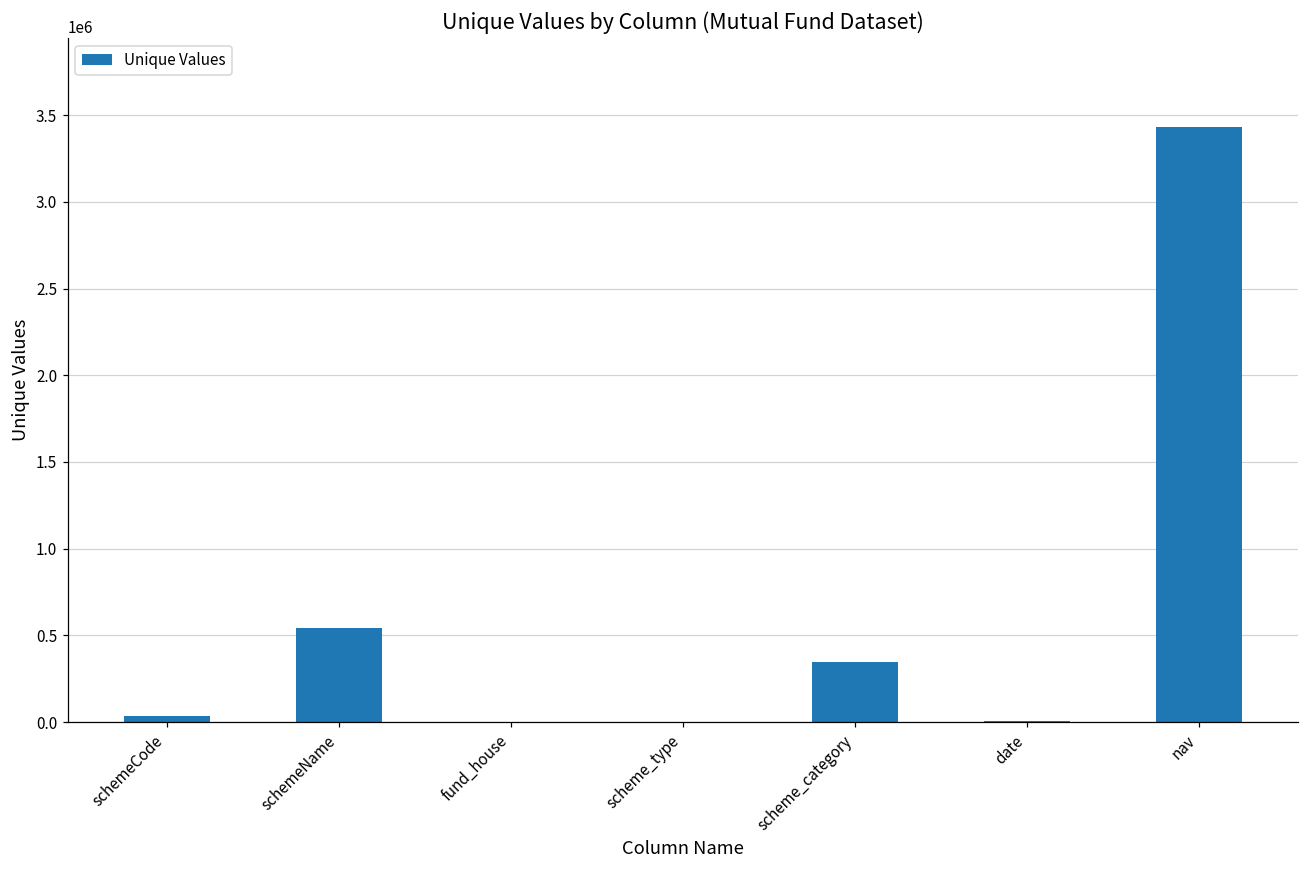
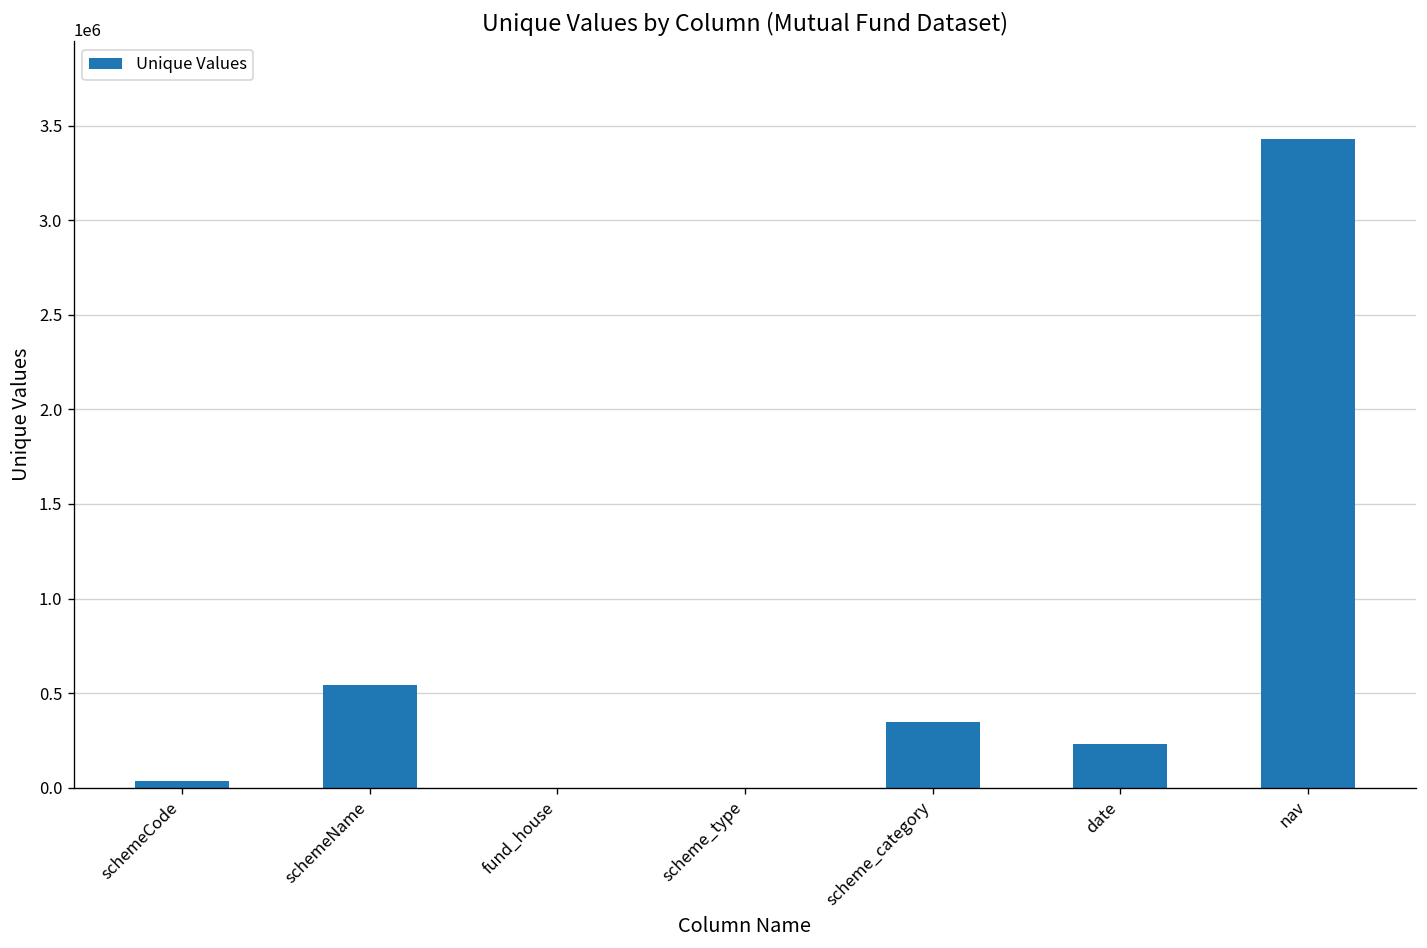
date: 10000 -> 230000
